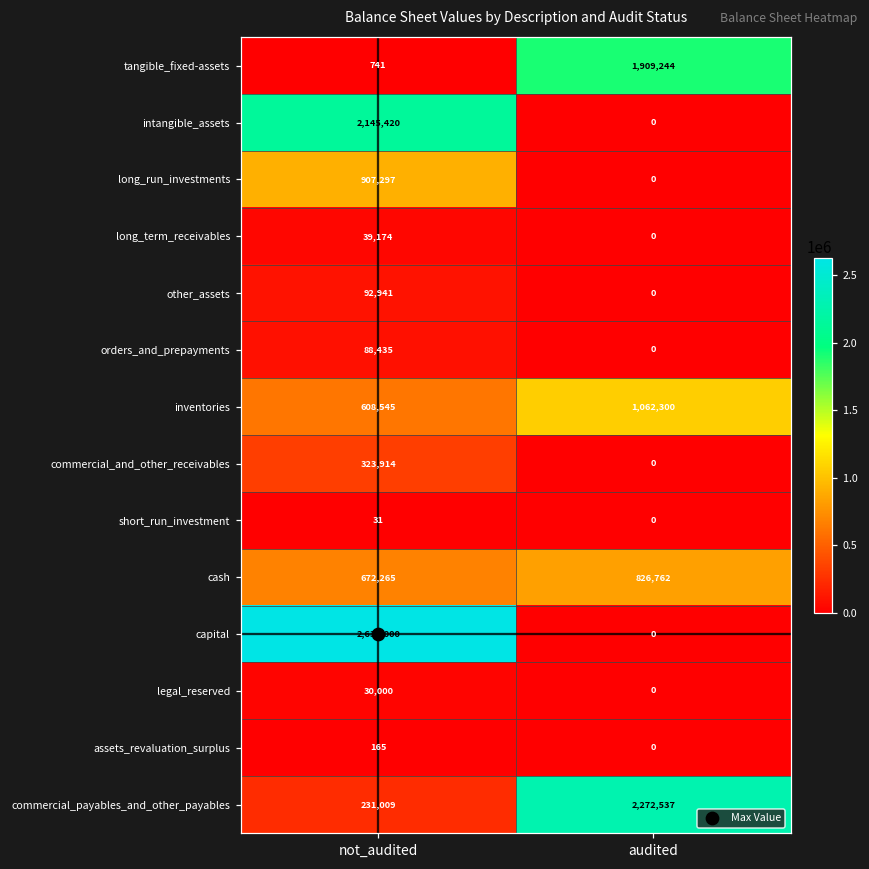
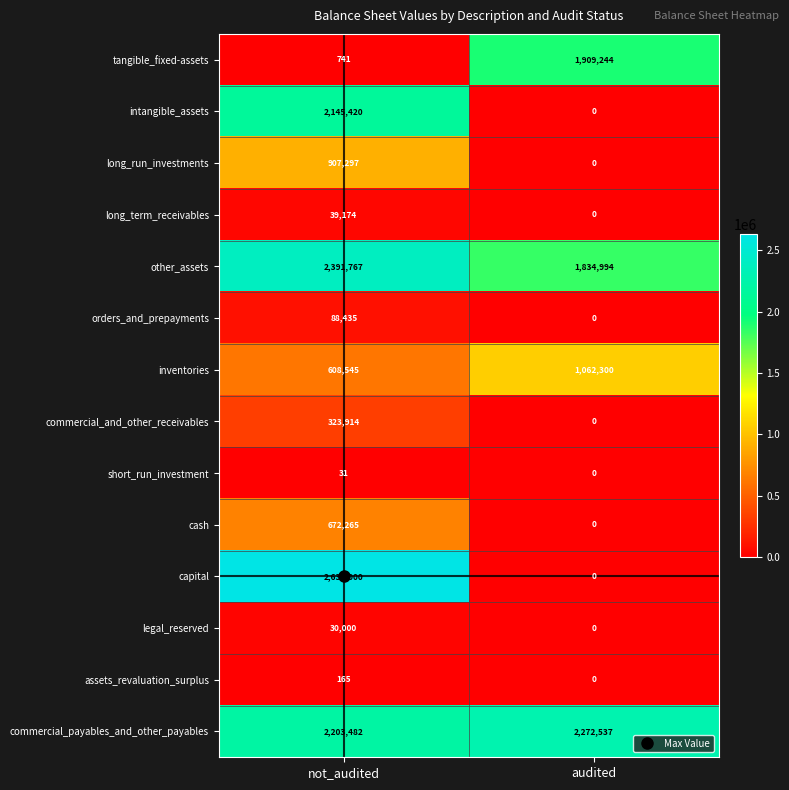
other_assets, not_audited: 92,941 -> 2,391,767
other_assets, audited: 0 -> 1,834,994
cash, audited: 826,762 -> 0
commercial_payables_and_other_payables, not_audited: 231,009 -> 2,203,482
